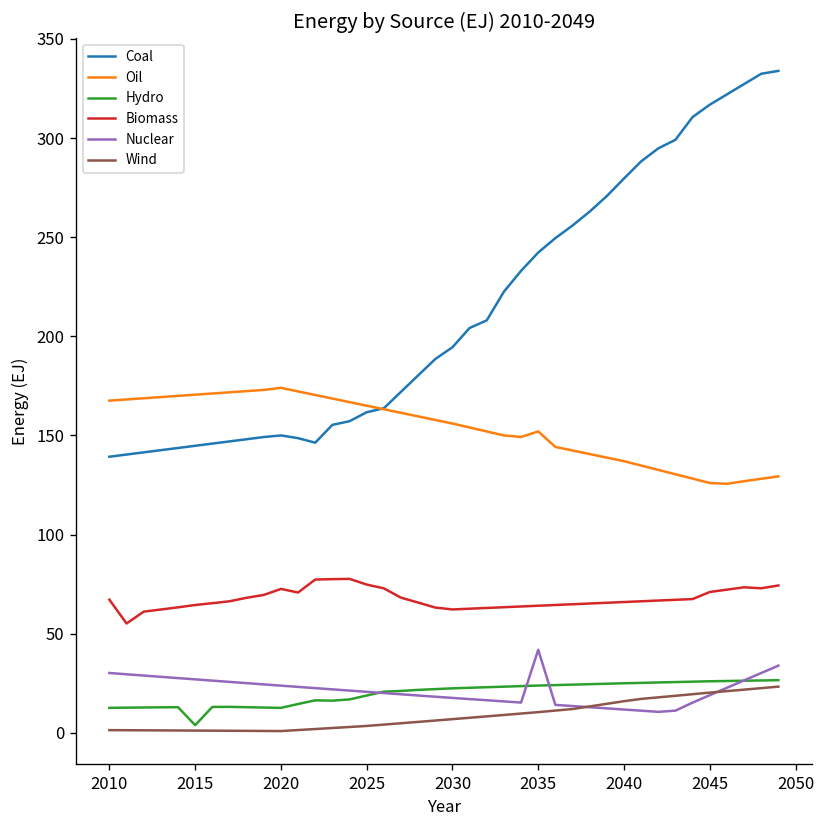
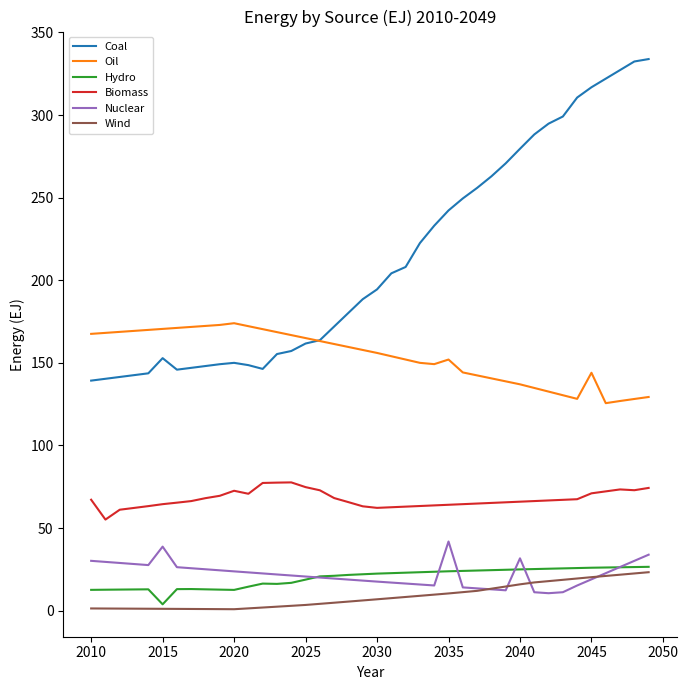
Coal, 2015: 145 -> 153
Nuclear, 2015: 27 -> 39
Nuclear, 2040: 12 -> 32
Oil, 2045: 126 -> 144
